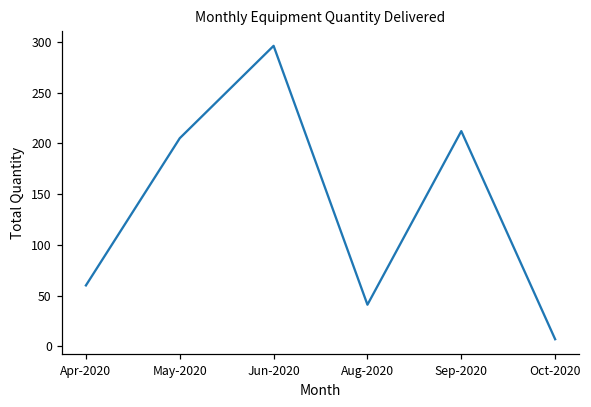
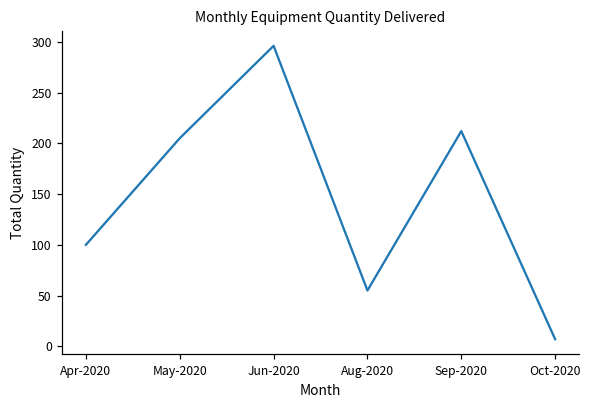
Apr-2020: 60 -> 100
Aug-2020: 40 -> 60
